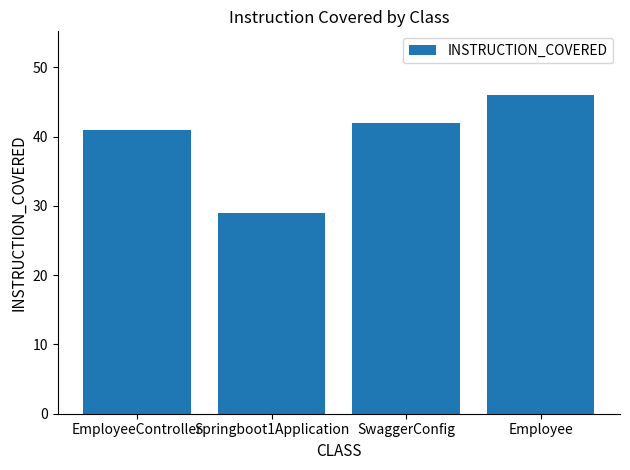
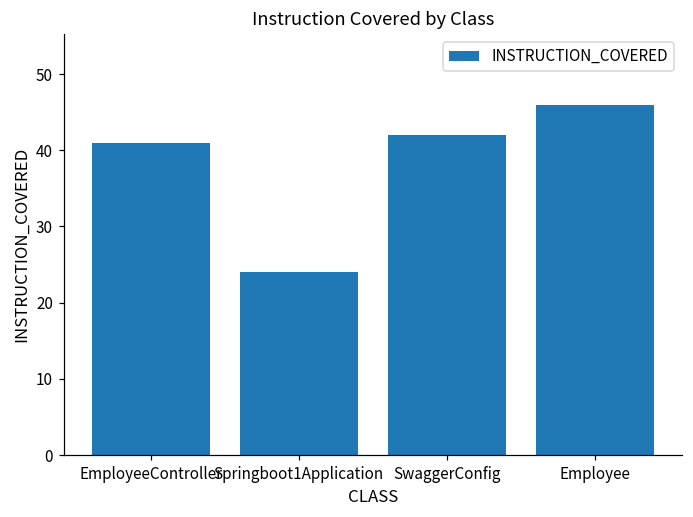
Springboot1Application: 29 -> 24
